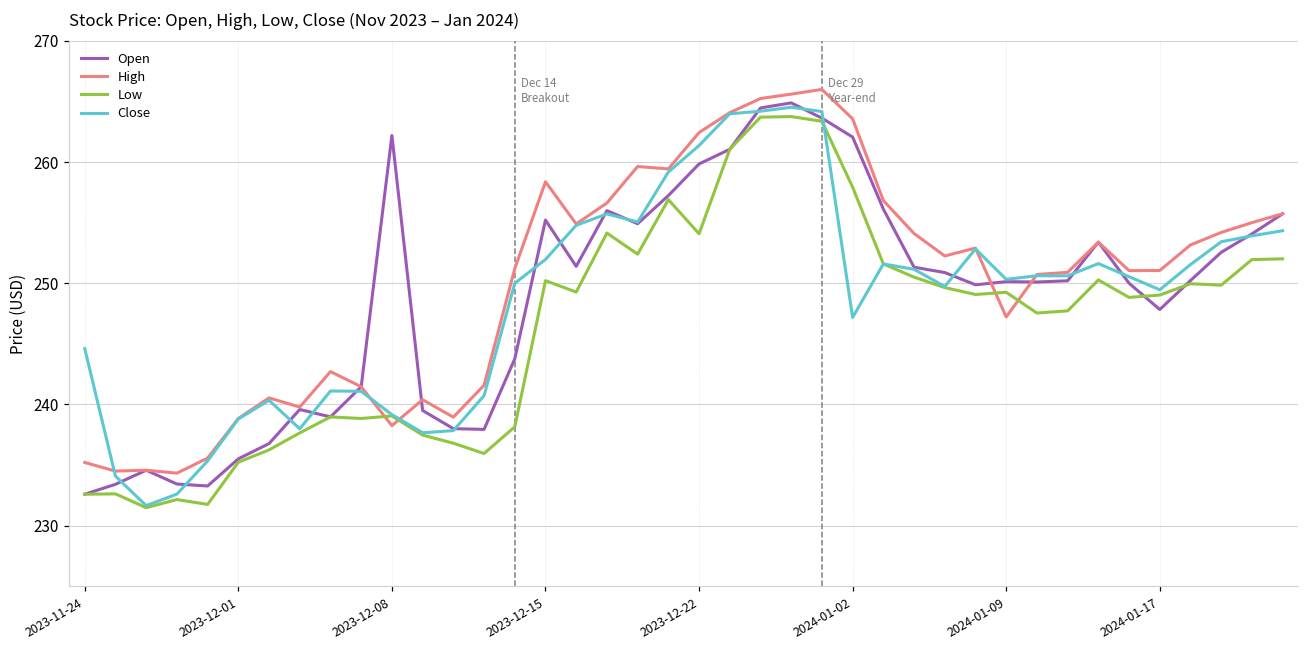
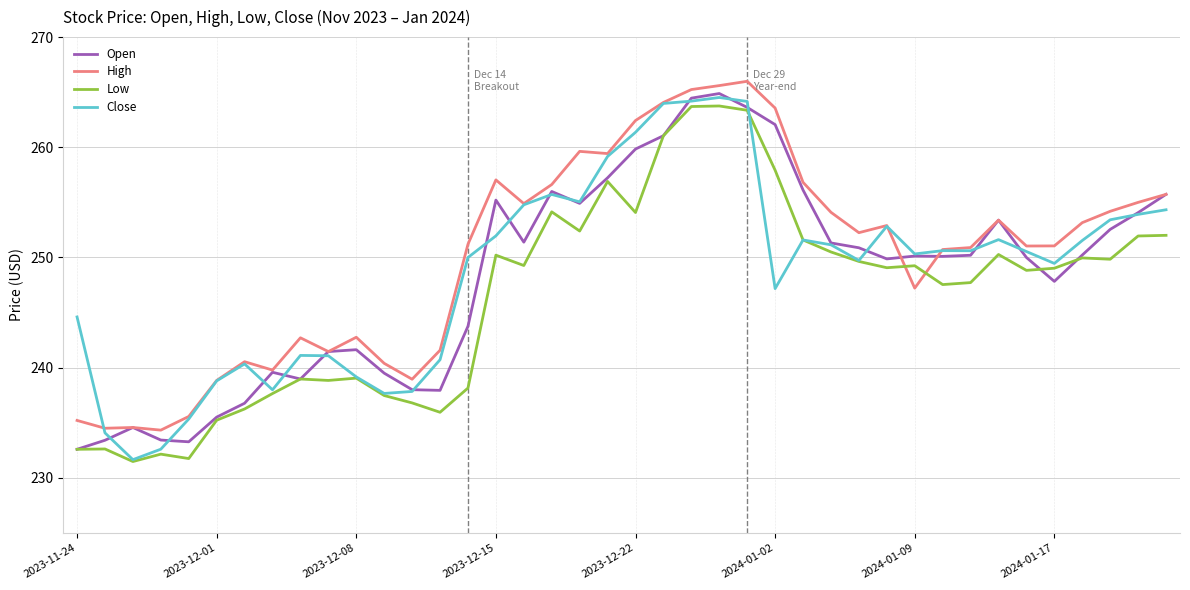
Open, 2023-12-08: 262.2 -> 241.6
High, 2023-12-08: 238.3 -> 242.8
High, 2023-12-15: 258.4 -> 257.0
